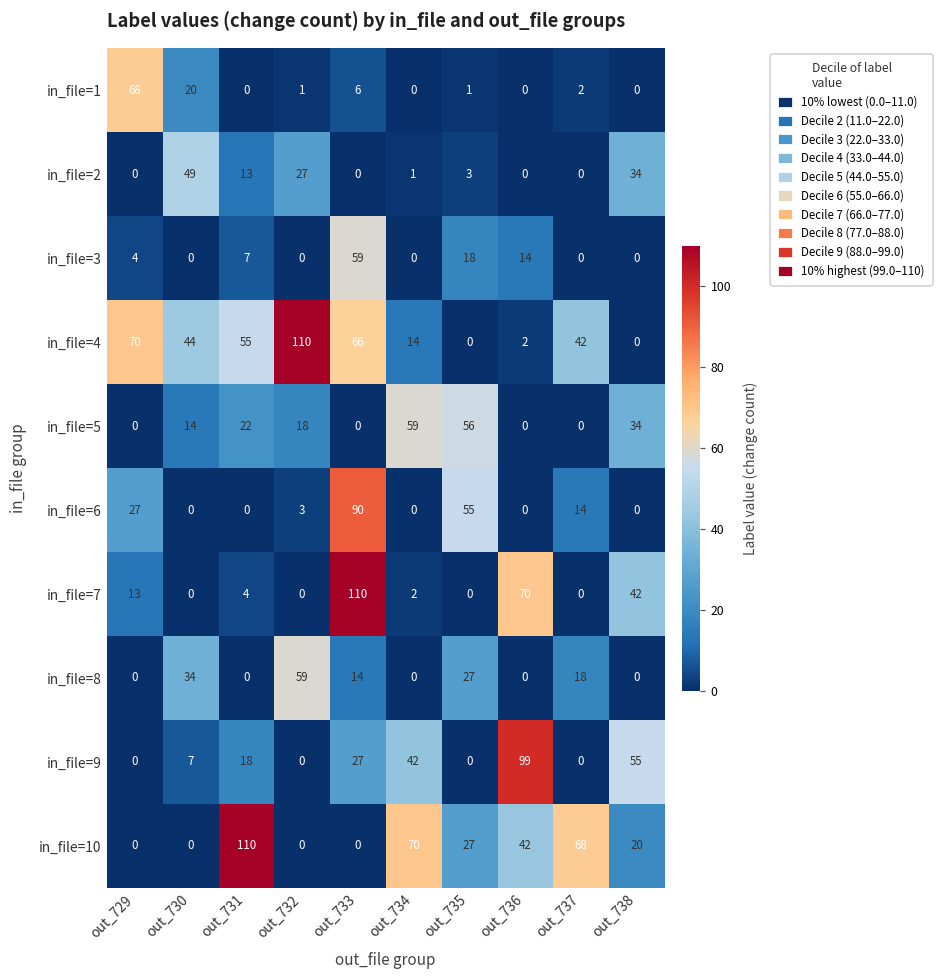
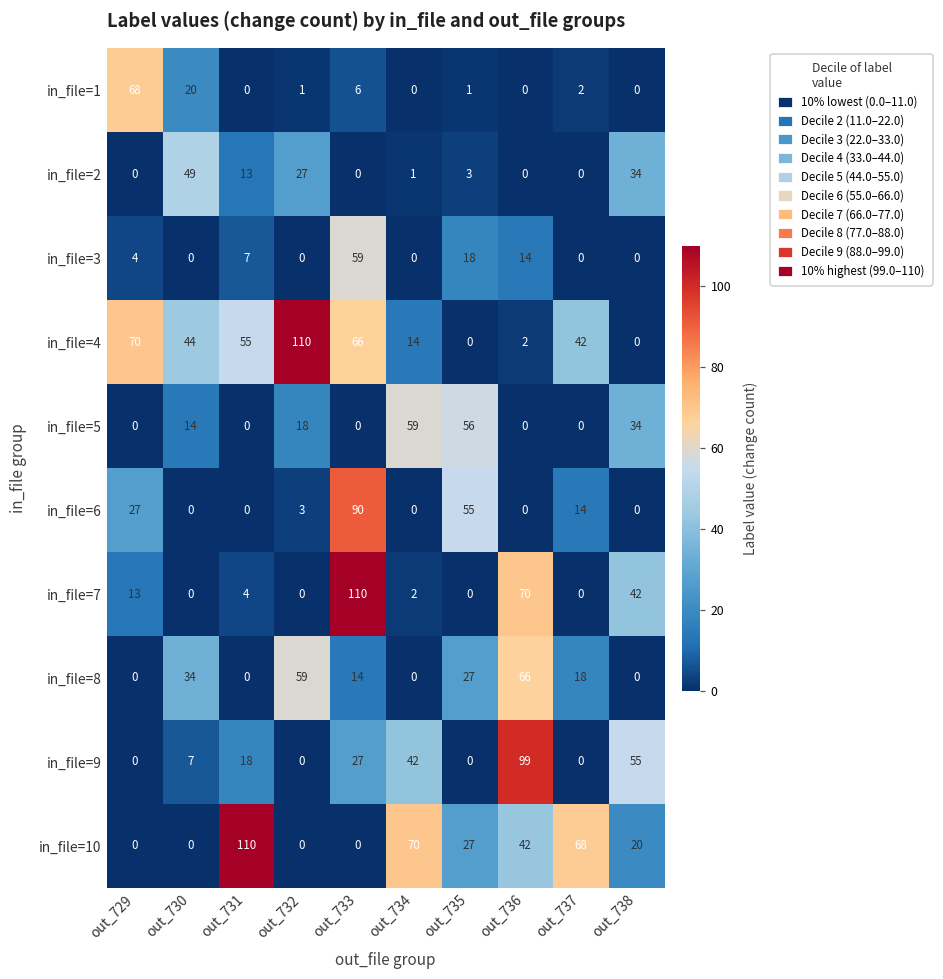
in_file=5, out_731: 22 -> 0
in_file=8, out_736: 0 -> 66
